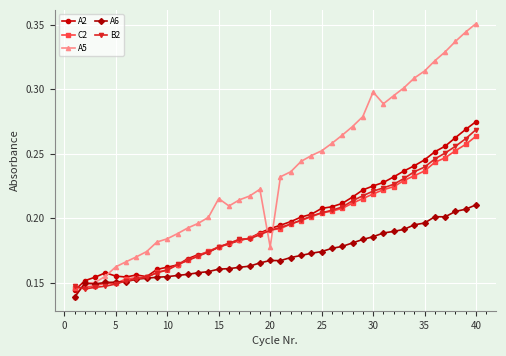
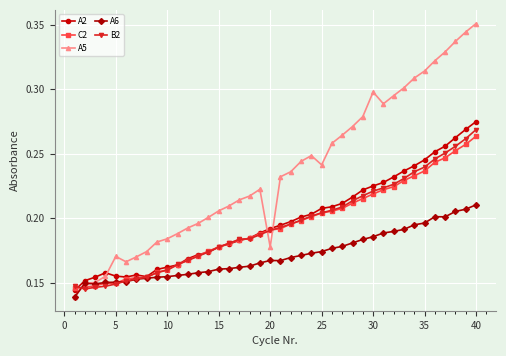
A5, 5: 0.162 -> 0.171
A5, 15: 0.215 -> 0.206
A5, 25: 0.252 -> 0.241
